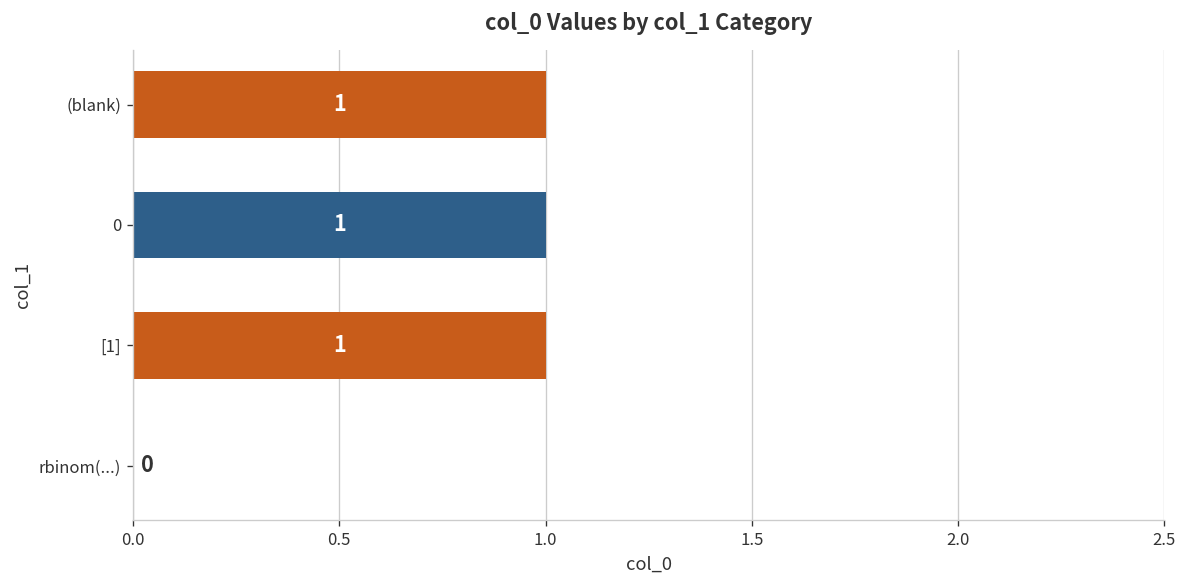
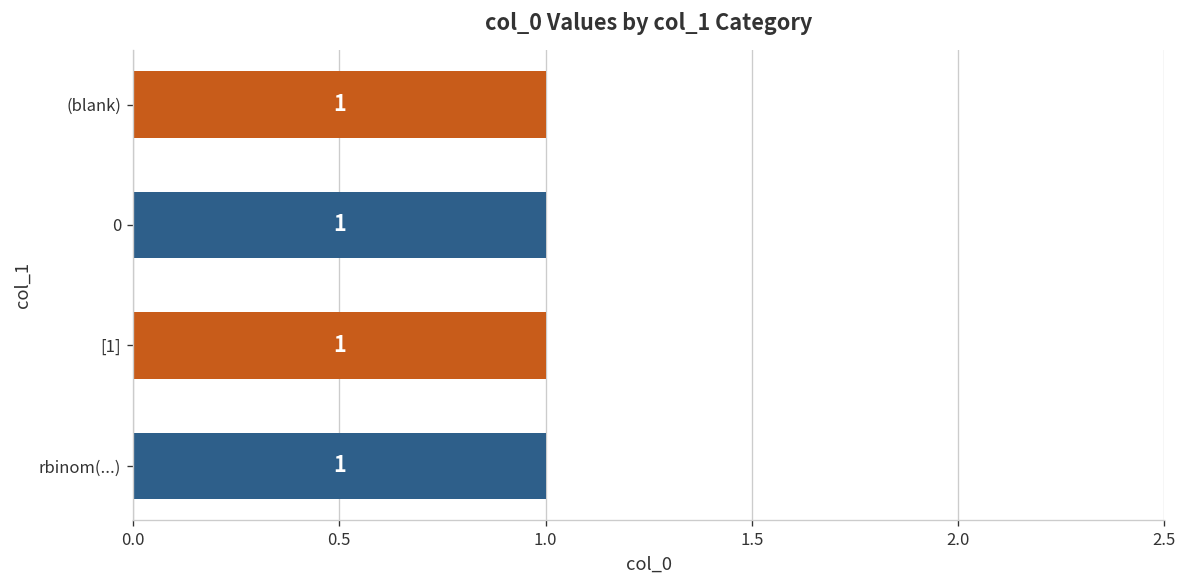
rbinom(...): 0 -> 1
